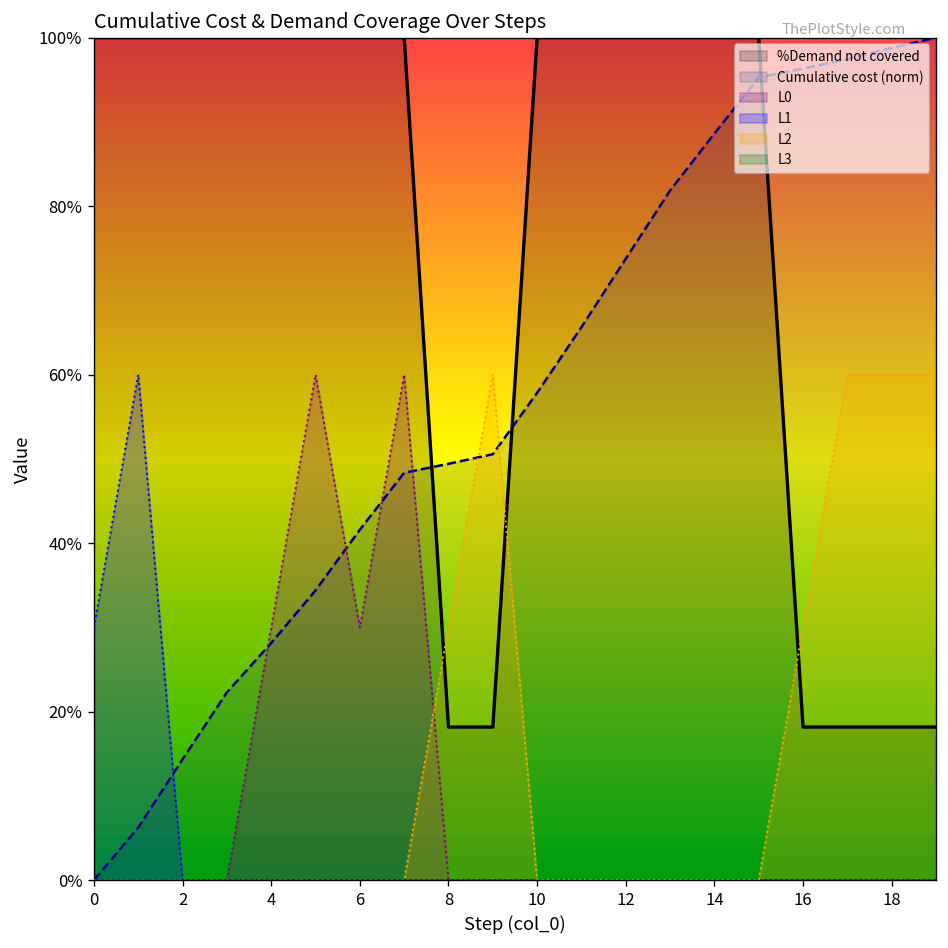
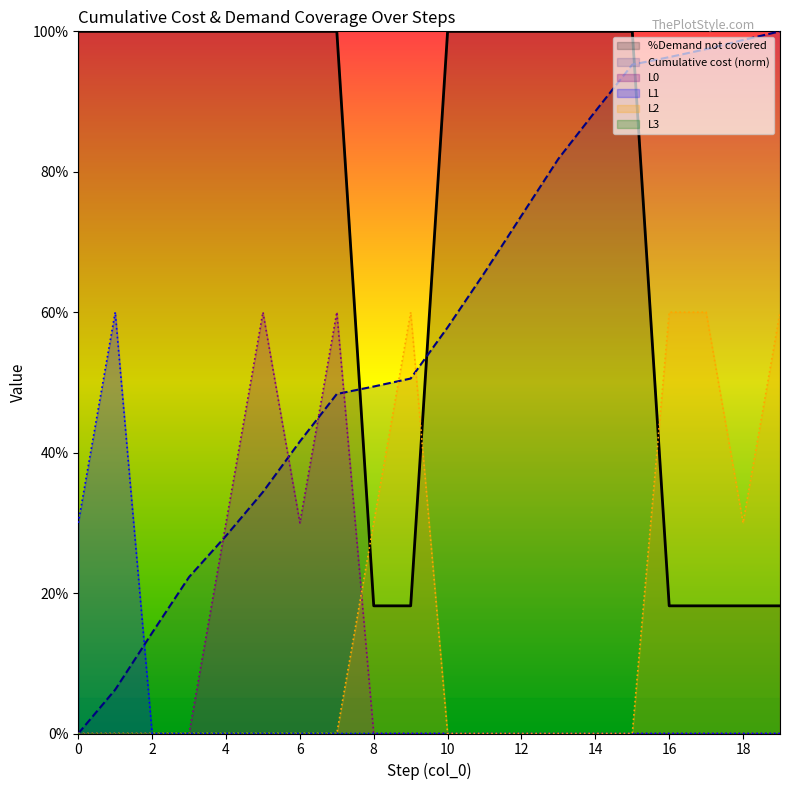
L2, 16: 30% -> 60%
L2, 18: 60% -> 30%
